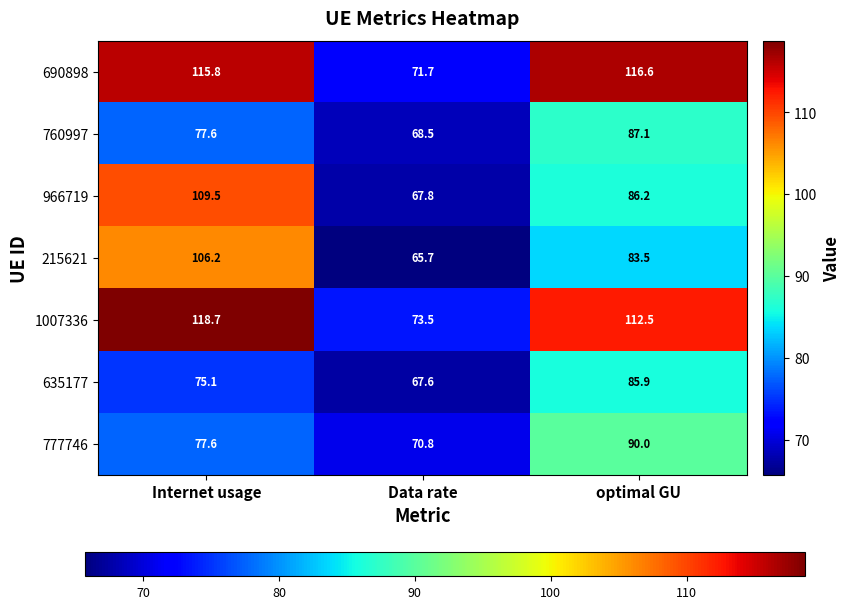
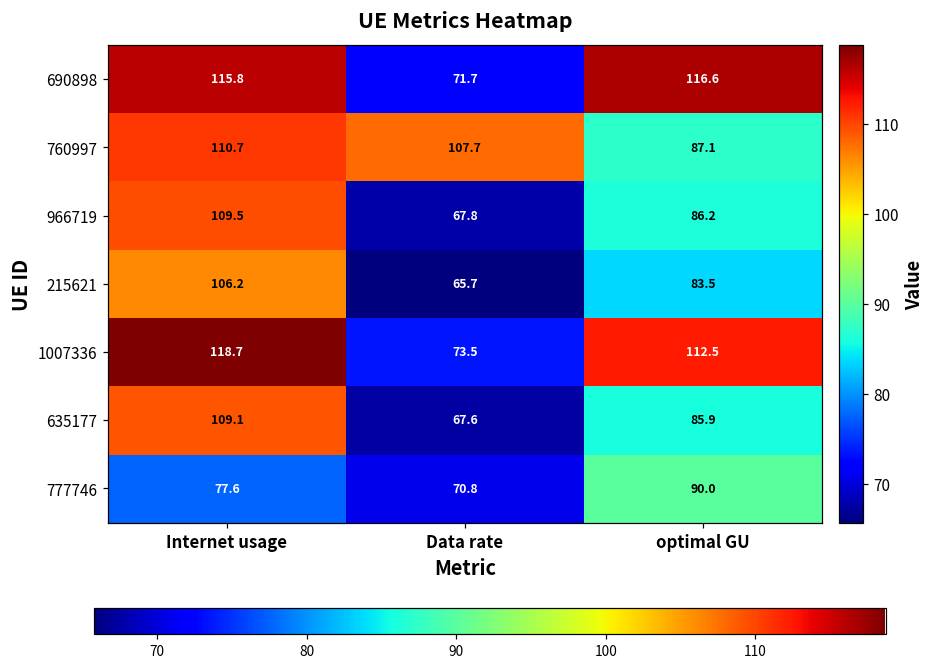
760997, Internet usage: 77.6 -> 110.7
760997, Data rate: 68.5 -> 107.7
635177, Internet usage: 75.1 -> 109.1
